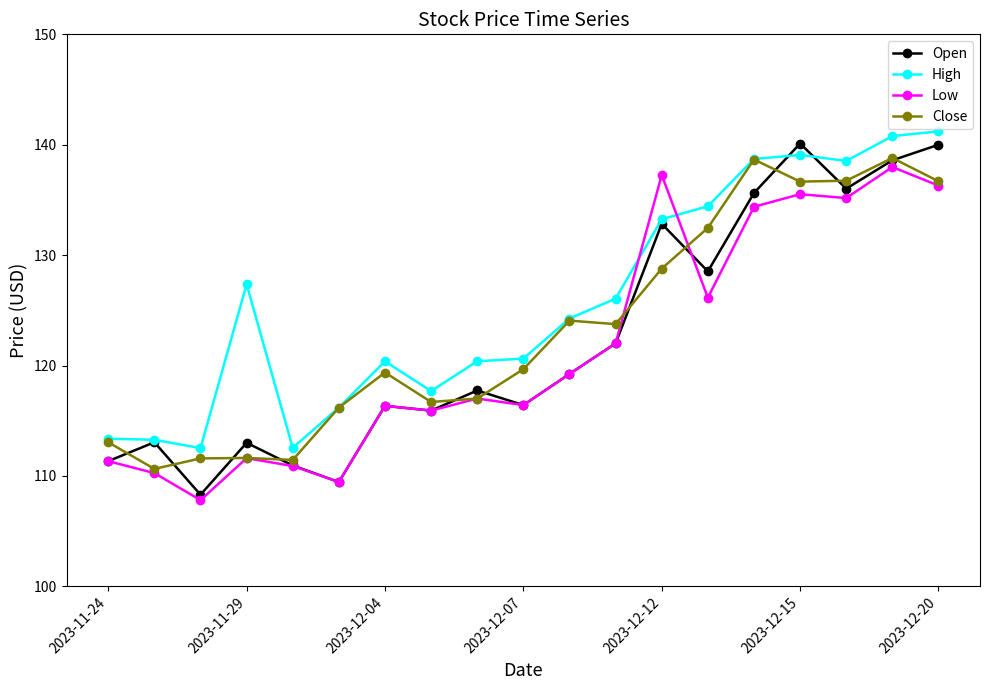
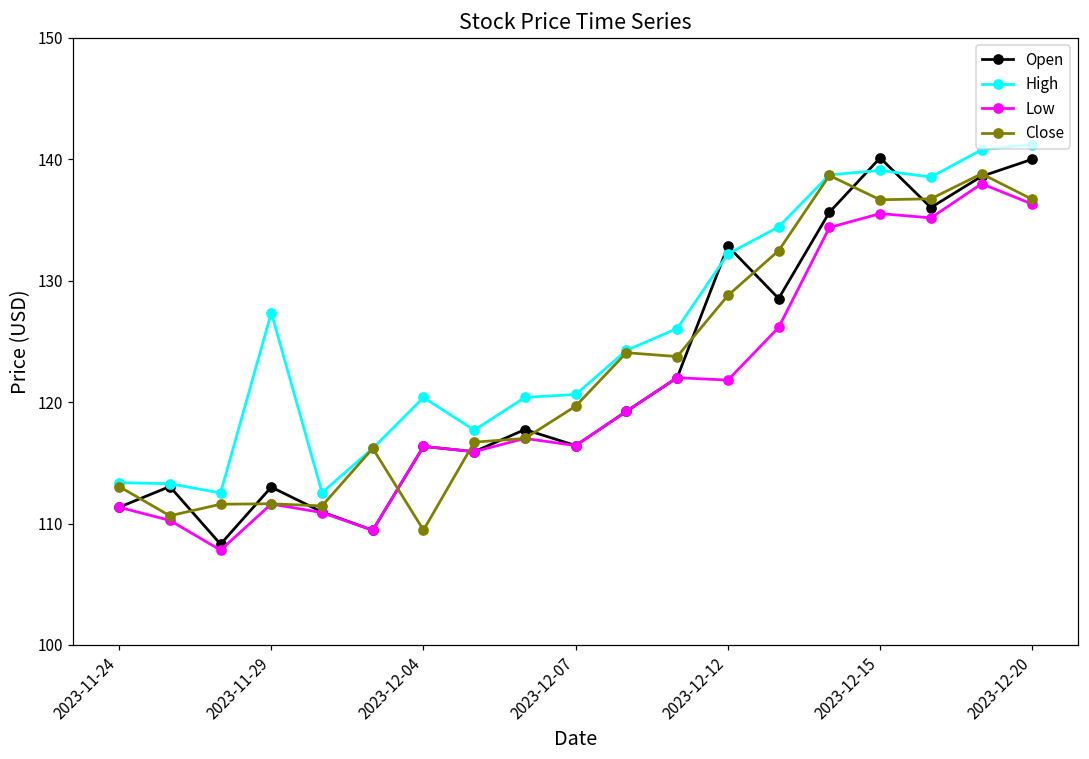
Close, 2023-12-04: 119.4 -> 109.5
High, 2023-12-12: 133.2 -> 132.2
Low, 2023-12-12: 137.3 -> 121.8
